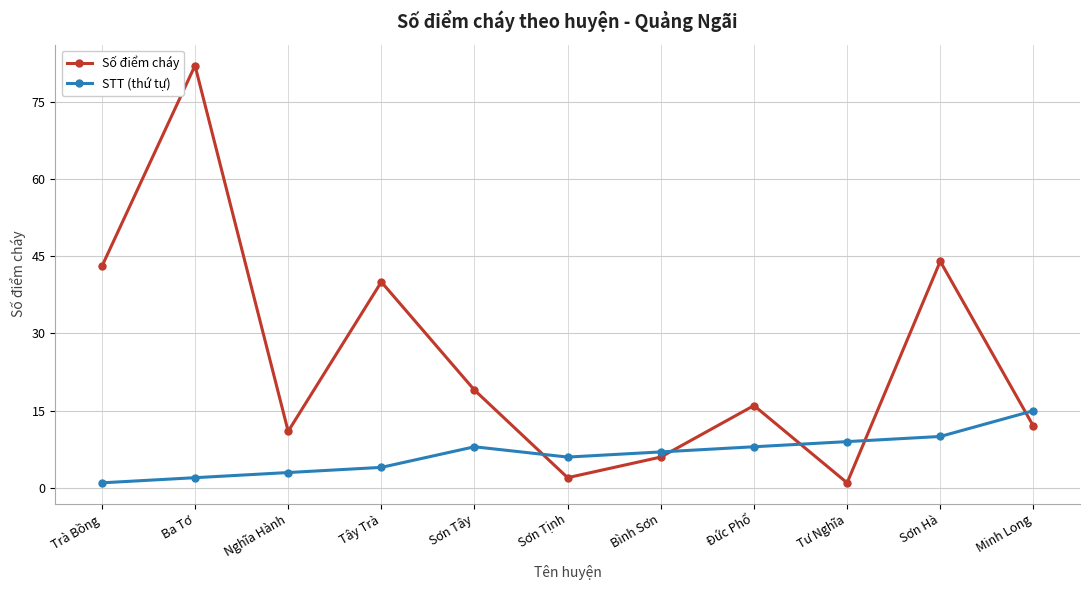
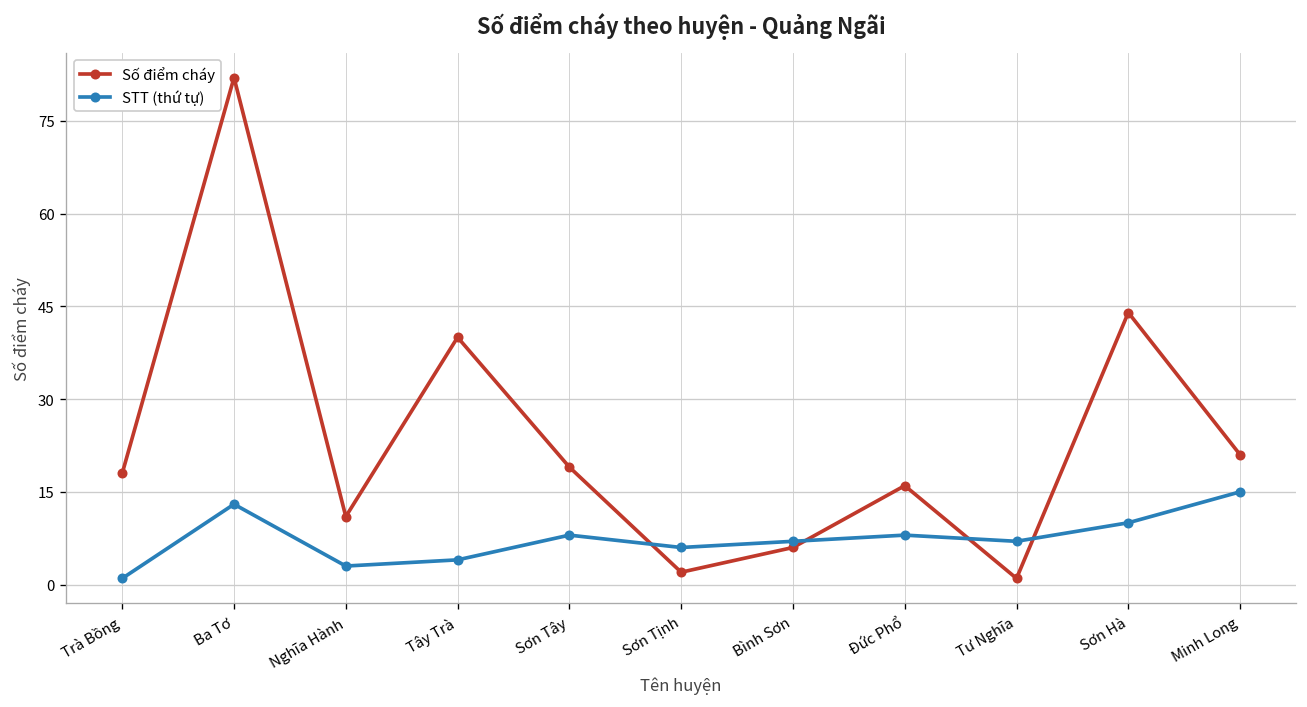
Số điểm cháy, Trà Bồng: 43 -> 18
STT (thứ tự), Ba Tơ: 2 -> 13
STT (thứ tự), Tư Nghĩa: 9 -> 7
Số điểm cháy, Minh Long: 12 -> 21
